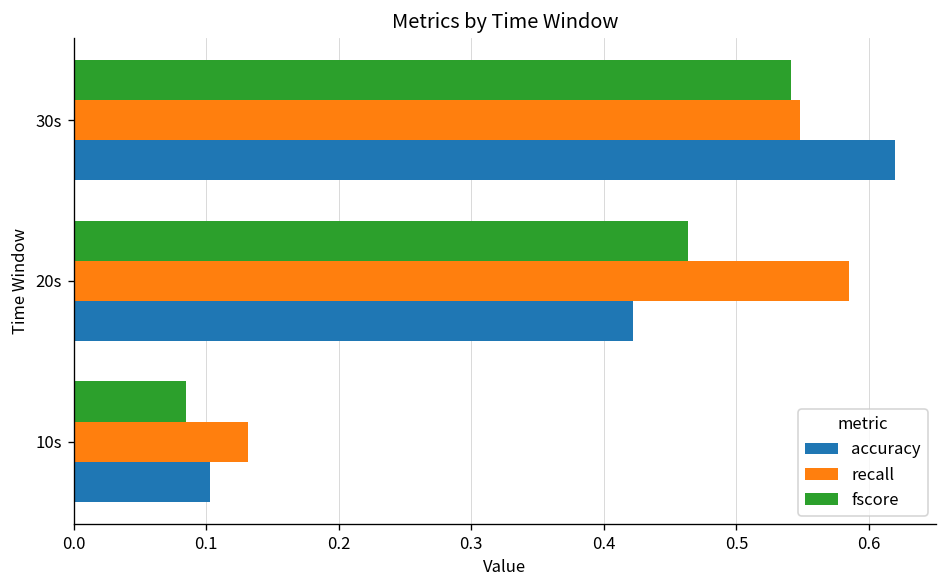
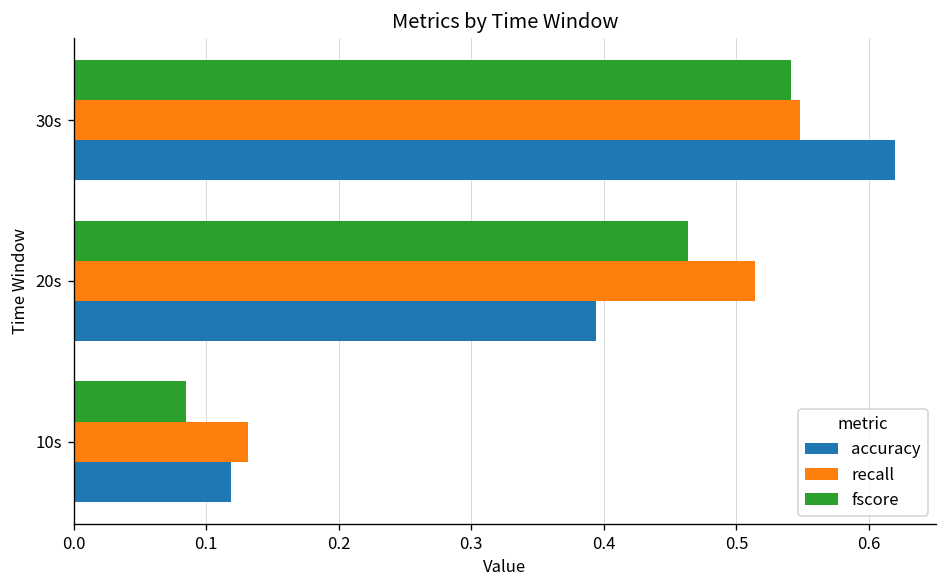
recall, 20s: 0.585 -> 0.514
accuracy, 20s: 0.422 -> 0.394
accuracy, 10s: 0.103 -> 0.119
